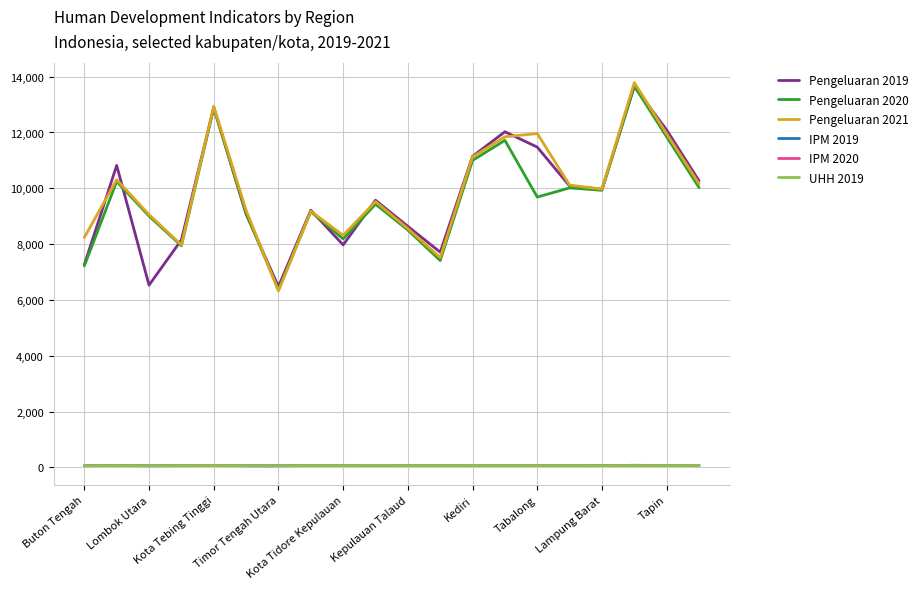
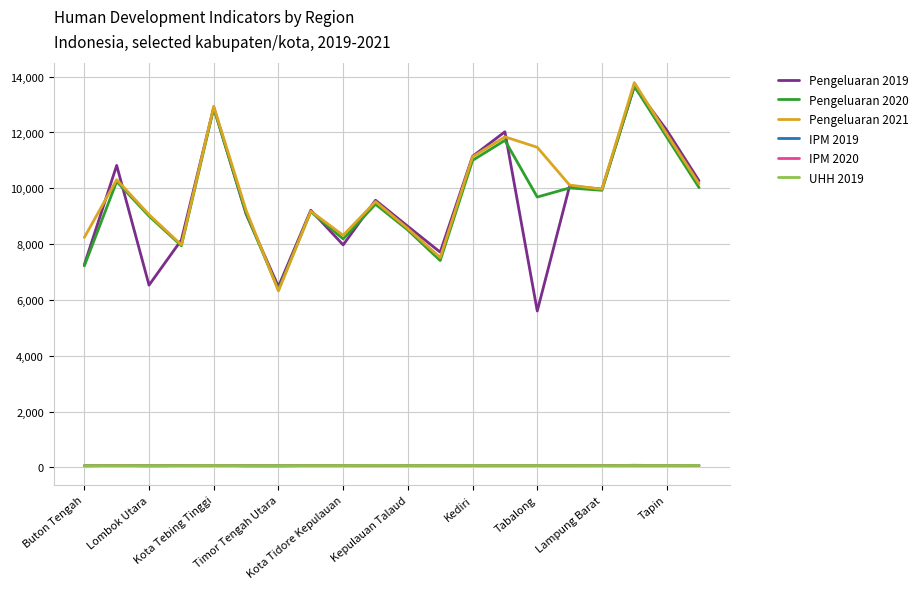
Pengeluaran 2019, Tabalong: 11,500 -> 5,600
Pengeluaran 2021, Tabalong: 12,000 -> 11,500
